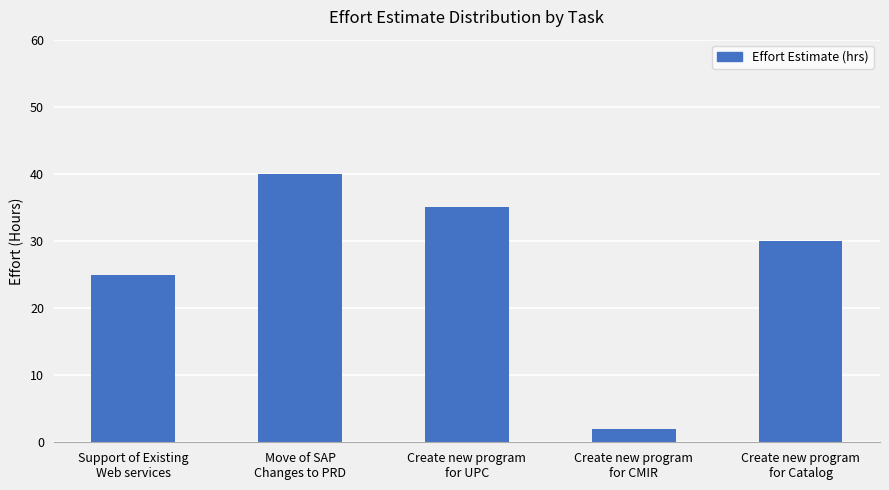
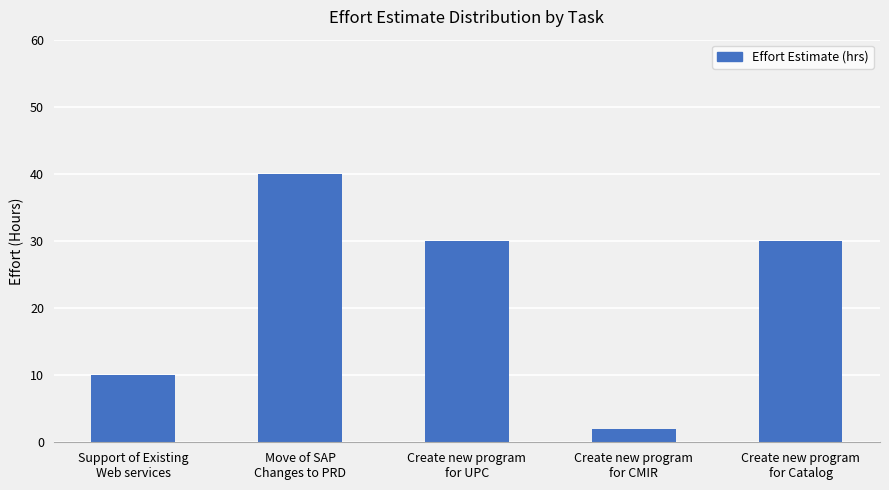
Support of Existing Web services: 25 -> 10
Create new program for UPC: 35 -> 30
